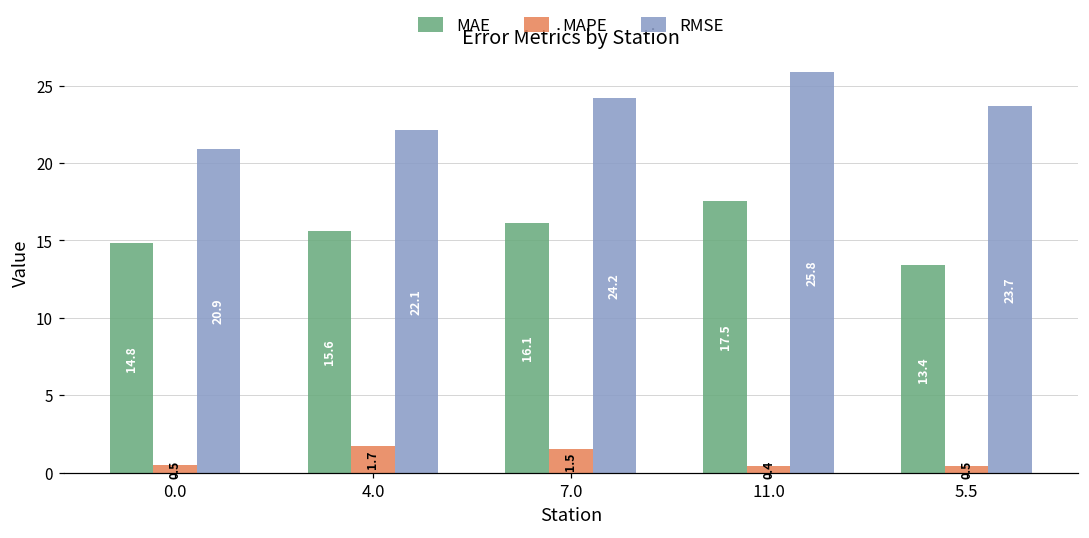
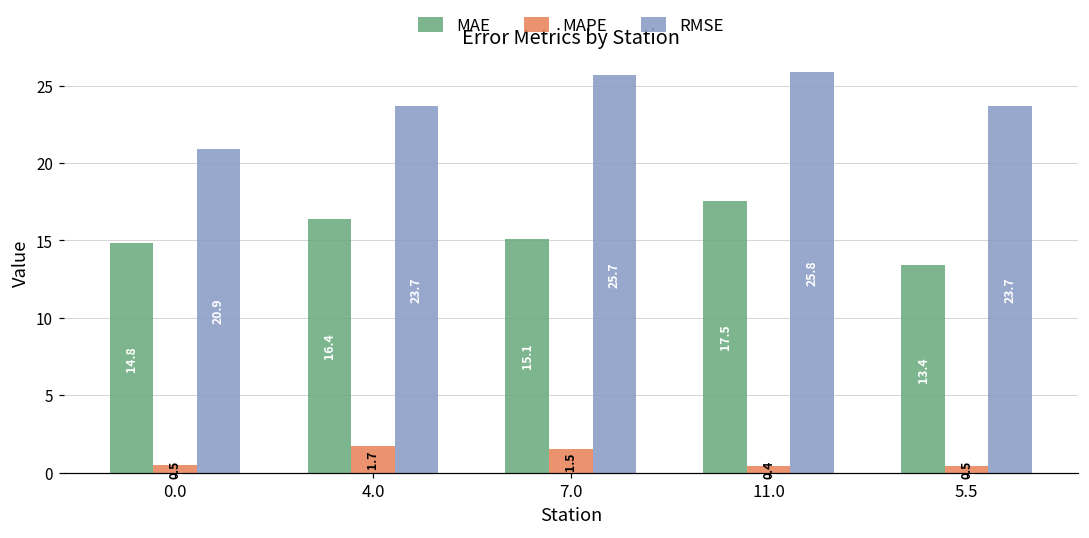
MAE, 4.0: 15.6 -> 16.4
RMSE, 4.0: 22.1 -> 23.7
MAE, 7.0: 16.1 -> 15.1
RMSE, 7.0: 24.2 -> 25.7
